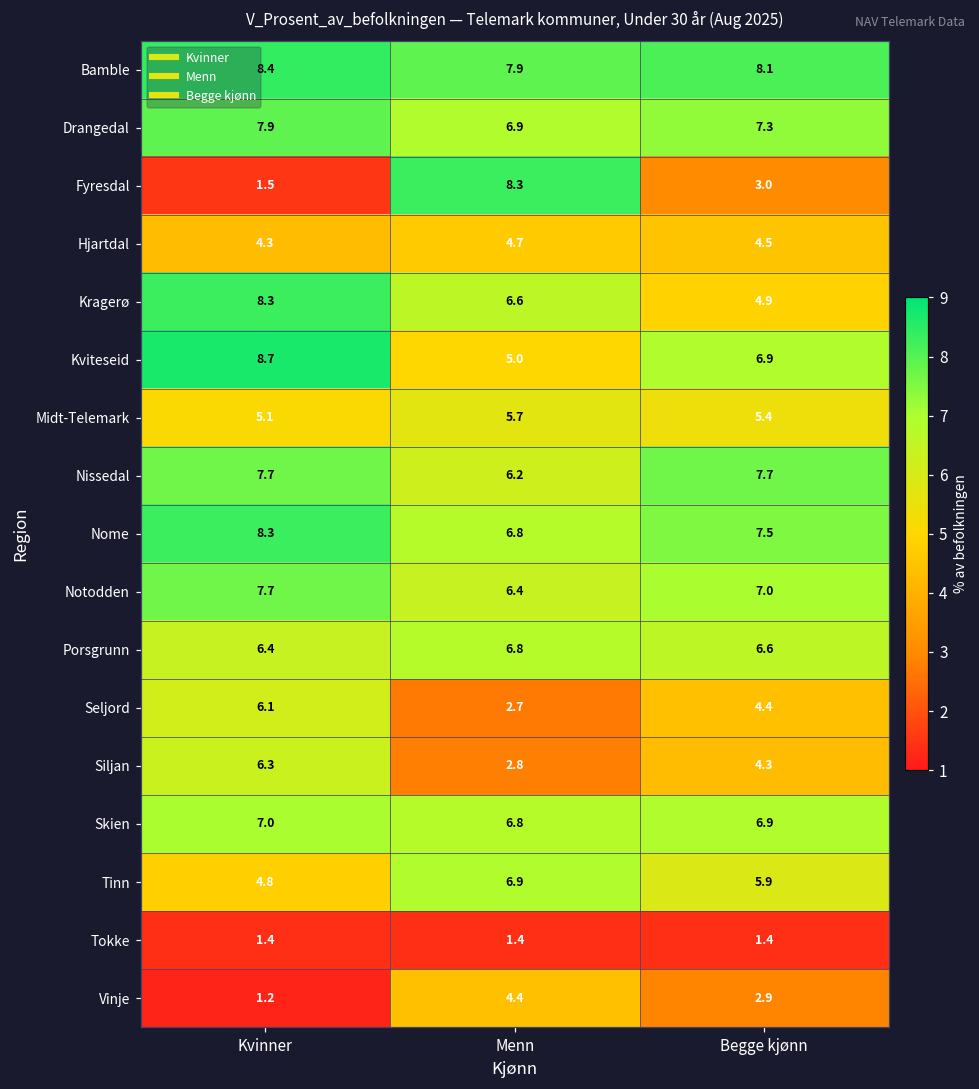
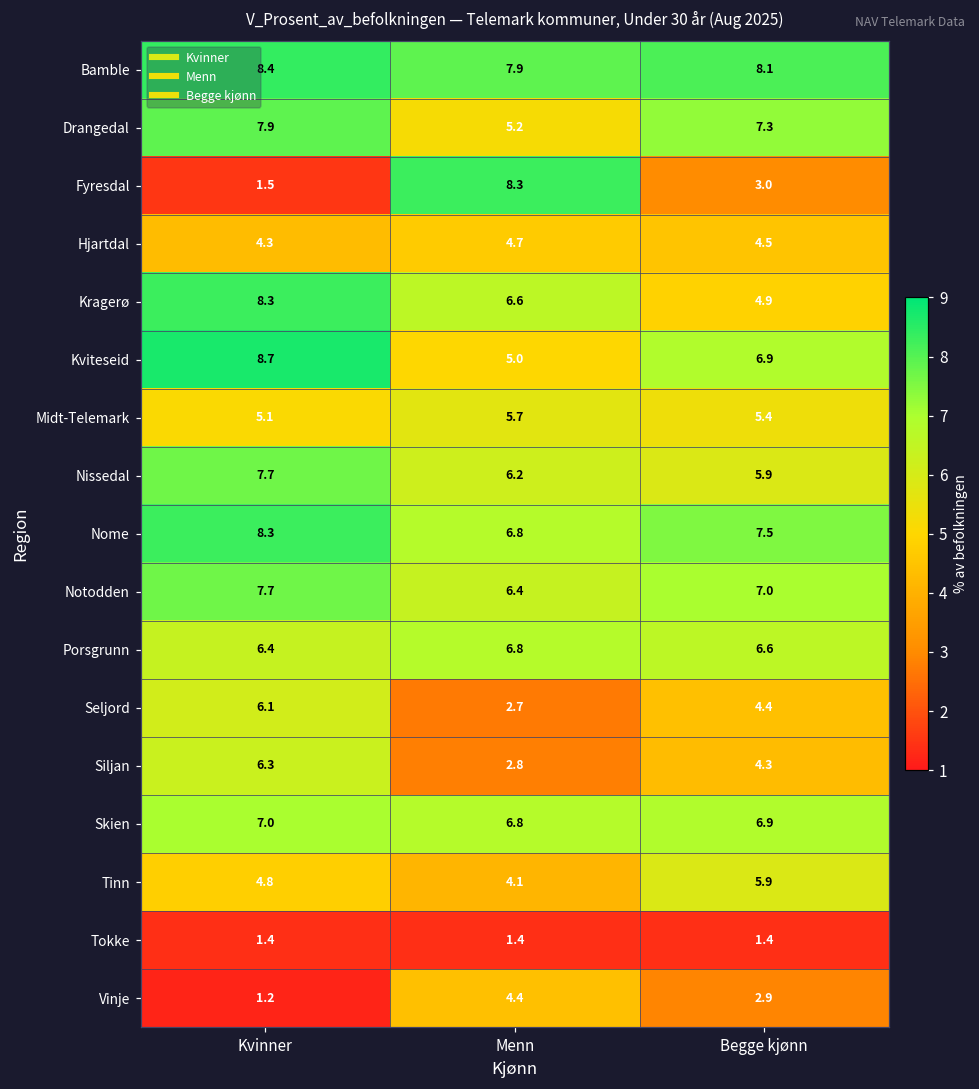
Drangedal, Menn: 6.9 -> 5.2
Nissedal, Begge kjønn: 7.7 -> 5.9
Tinn, Menn: 6.9 -> 4.1
